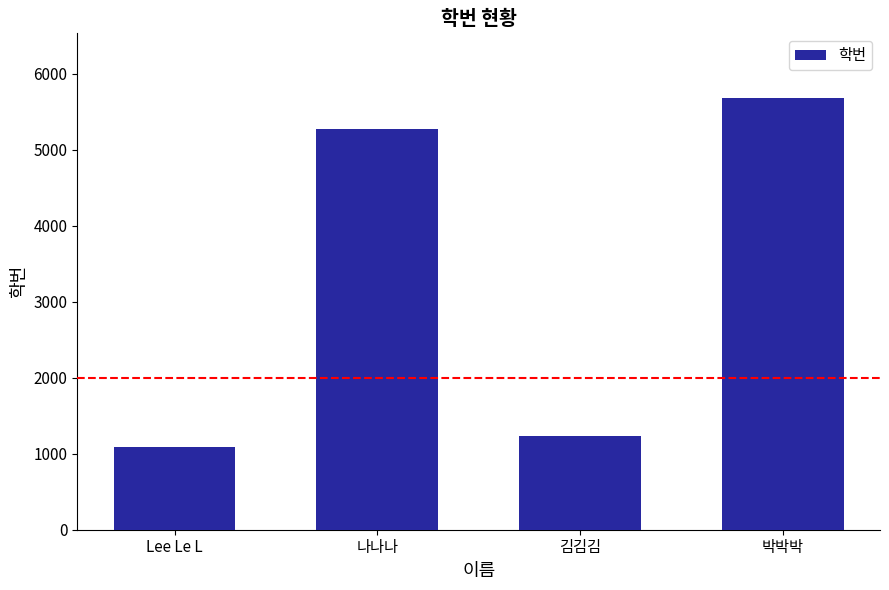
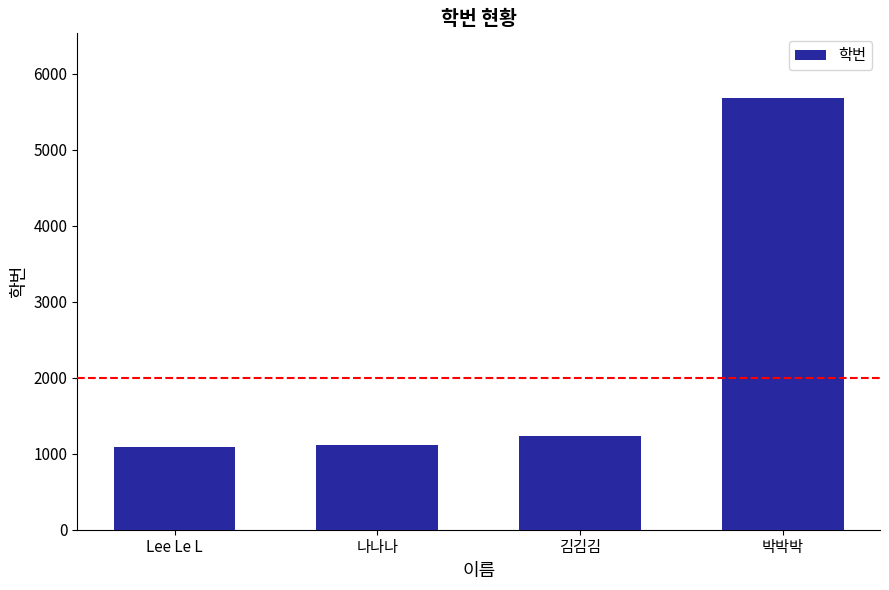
나나나: 5300 -> 1100
